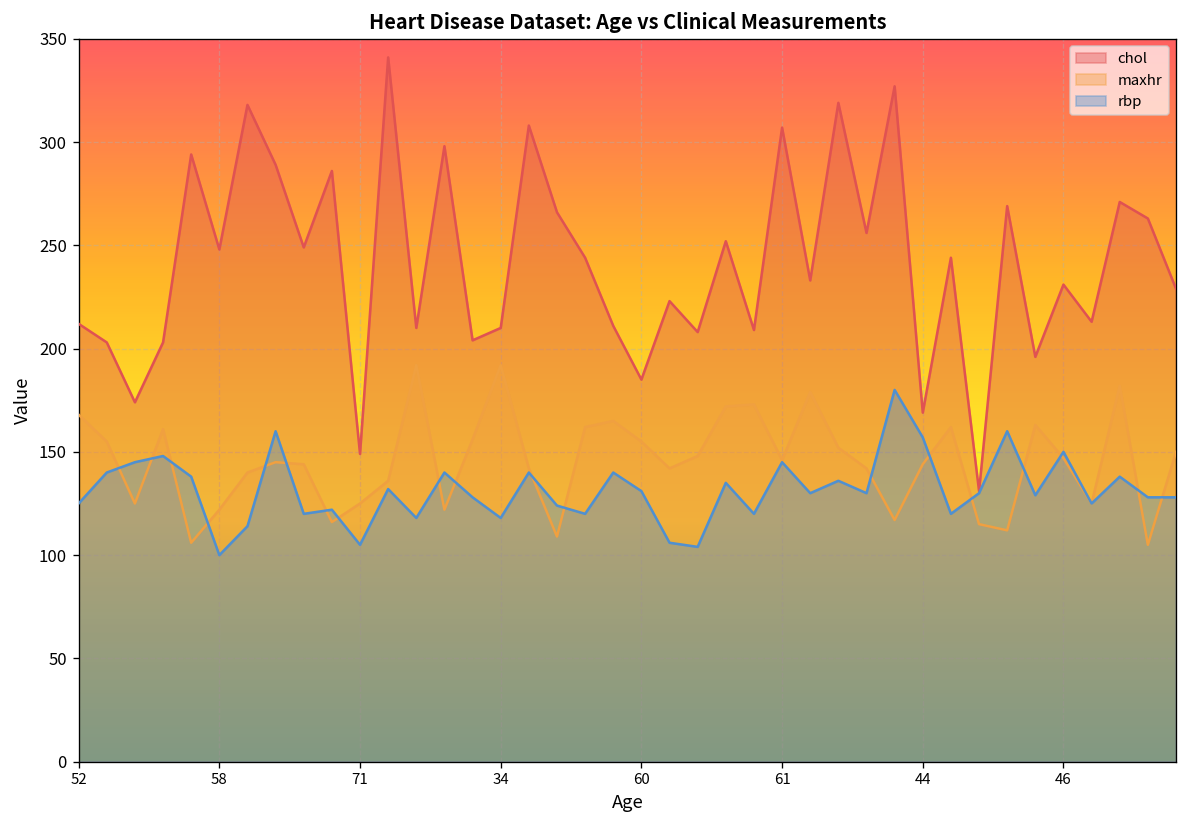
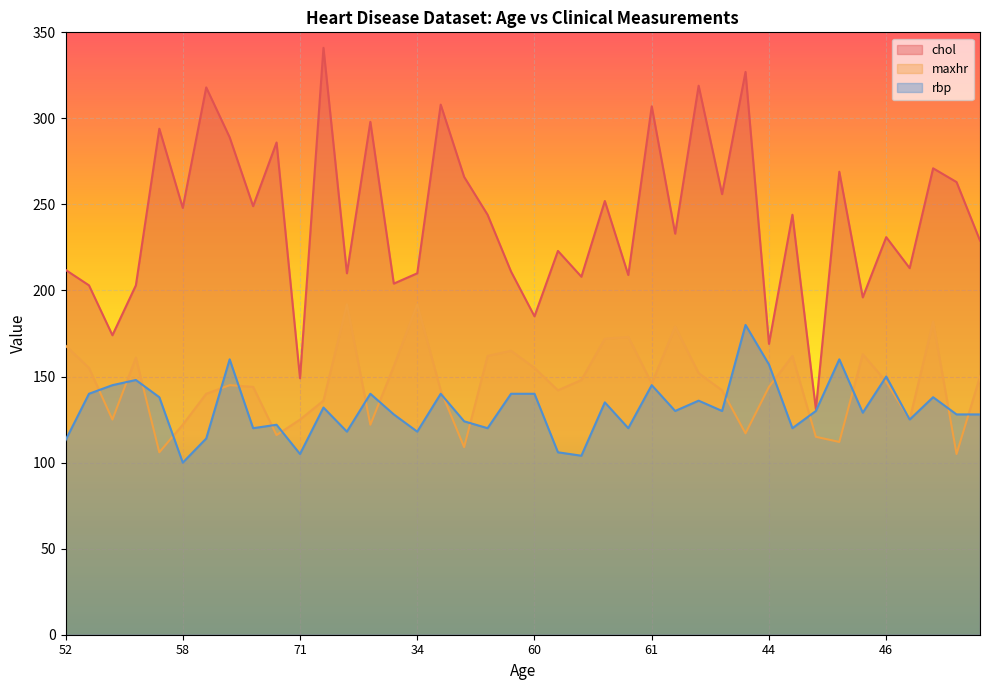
rbp, 52: 125 -> 113
rbp, 60: 131 -> 140
